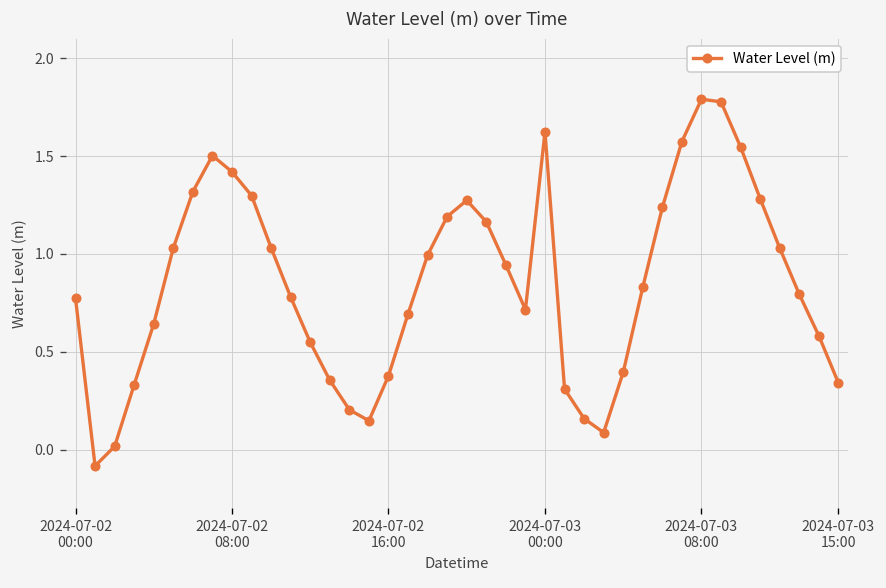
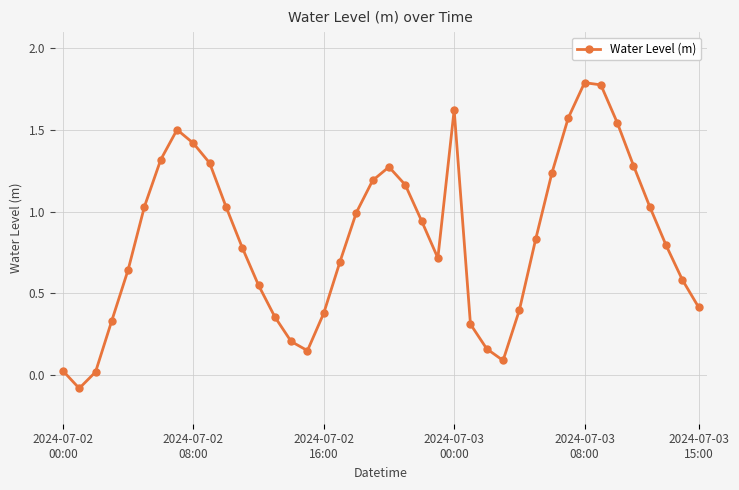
2024-07-02 00:00: 0.77 -> 0.02
2024-07-03 15:00: 0.34 -> 0.41
